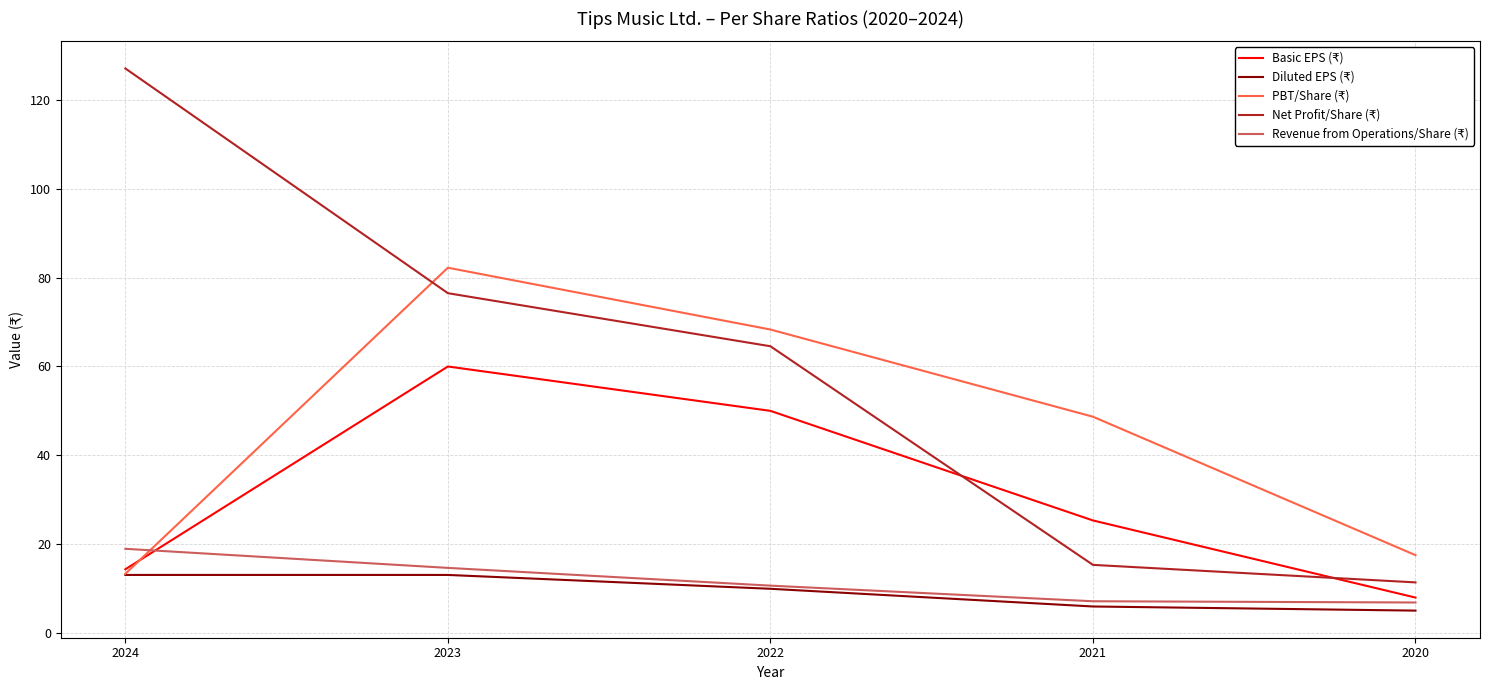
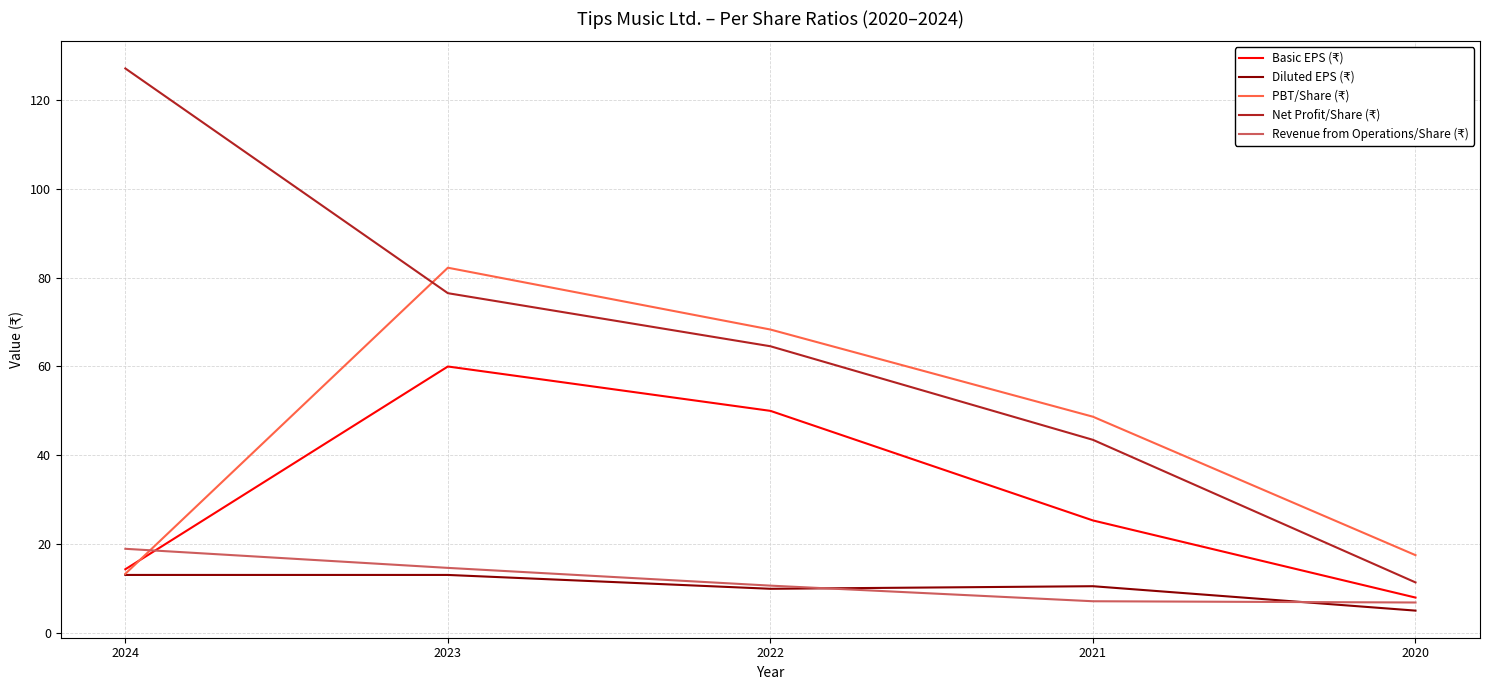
Diluted EPS (₹), 2021: 6 -> 10
Net Profit/Share (₹), 2021: 15 -> 43
